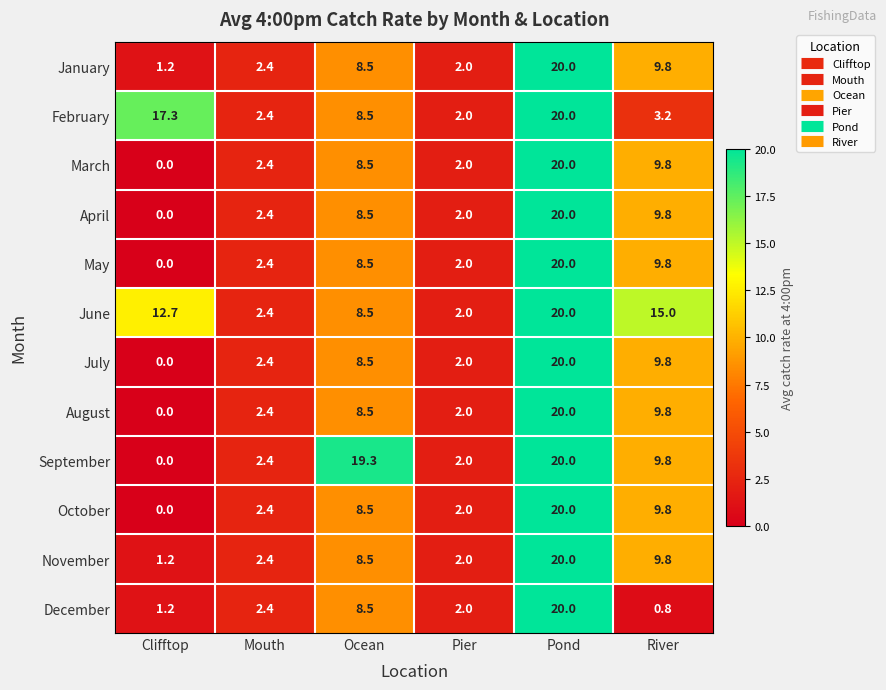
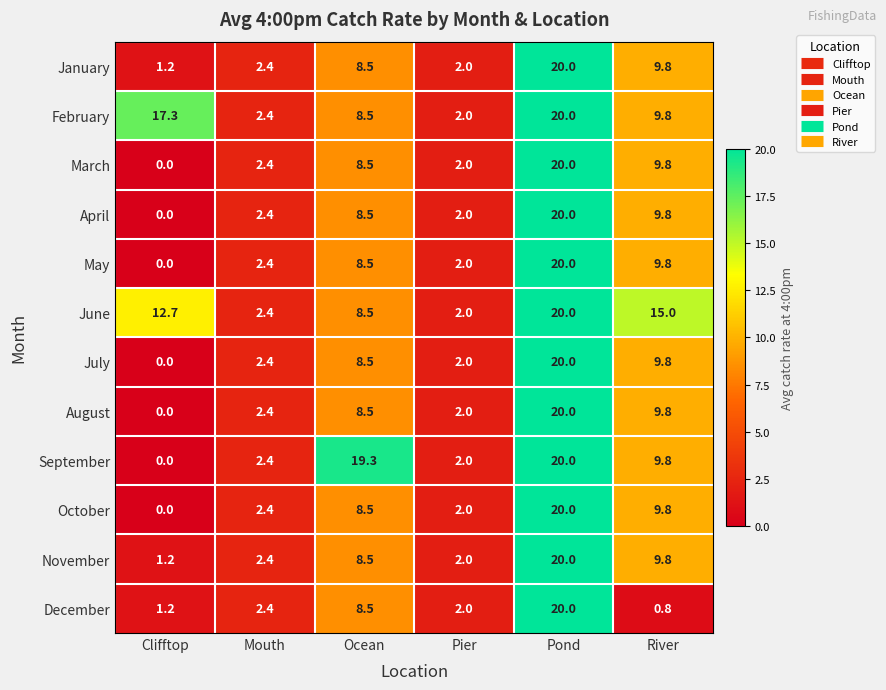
February, River: 3.2 -> 9.8
